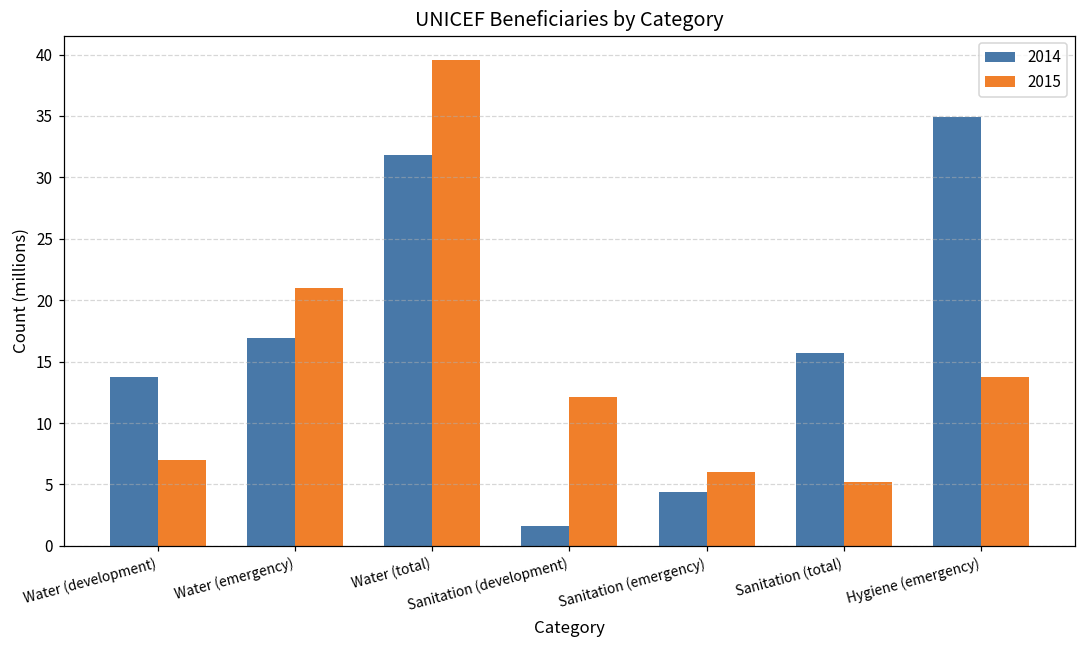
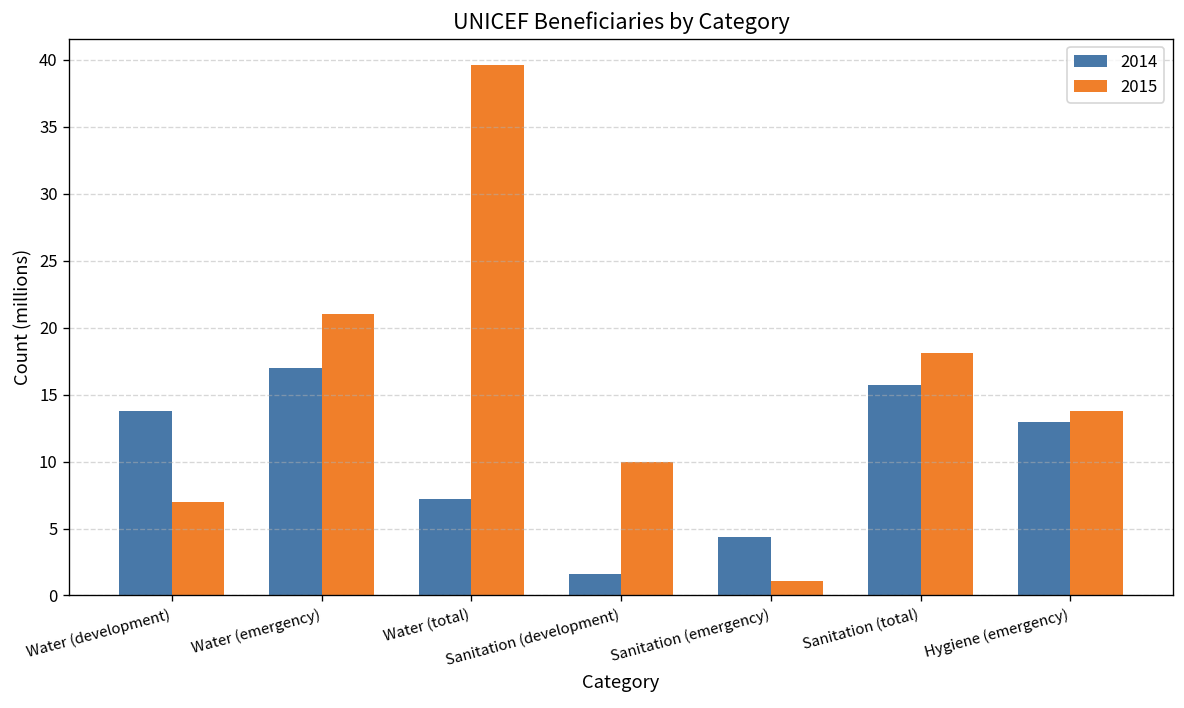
2014, Water (total): 31.8 -> 7.2
2015, Sanitation (development): 12.1 -> 10.0
2015, Sanitation (emergency): 6.0 -> 1.1
2015, Sanitation (total): 5.2 -> 18.1
2014, Hygiene (emergency): 35.0 -> 12.9
